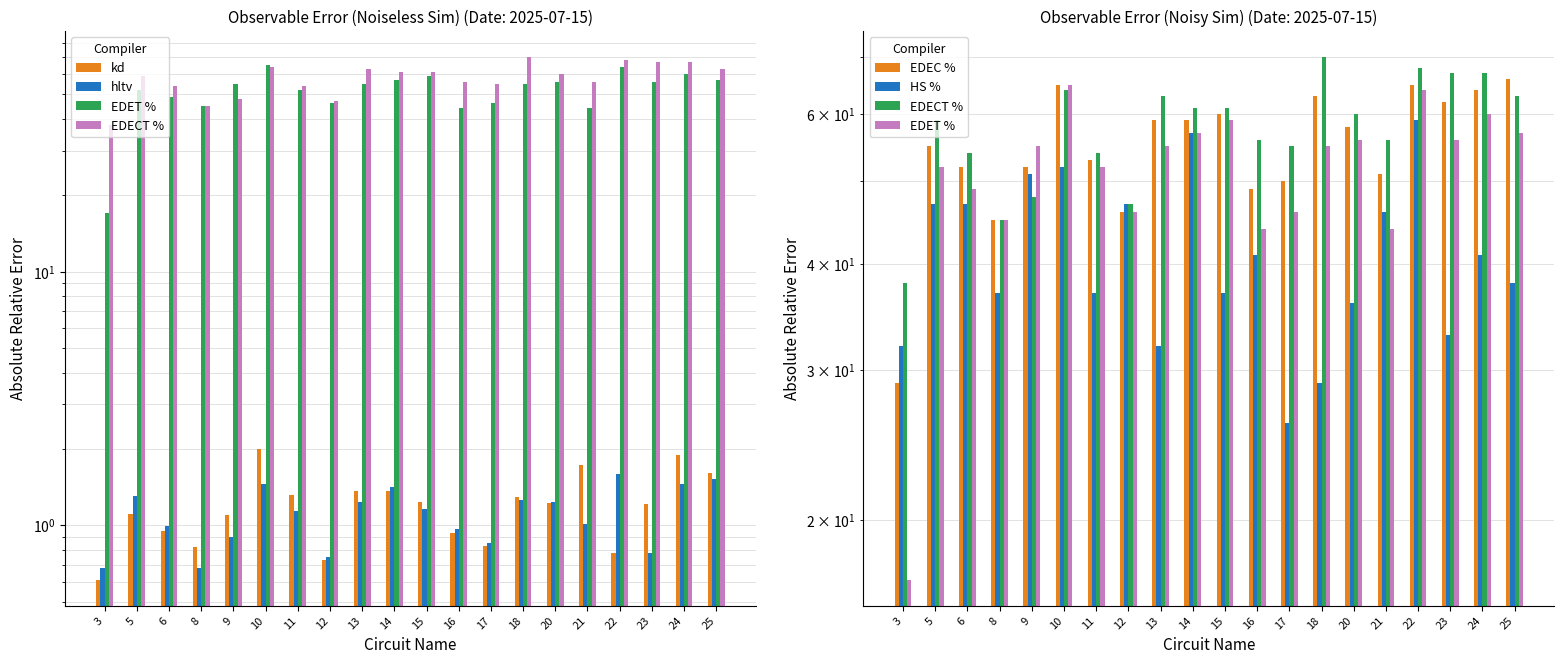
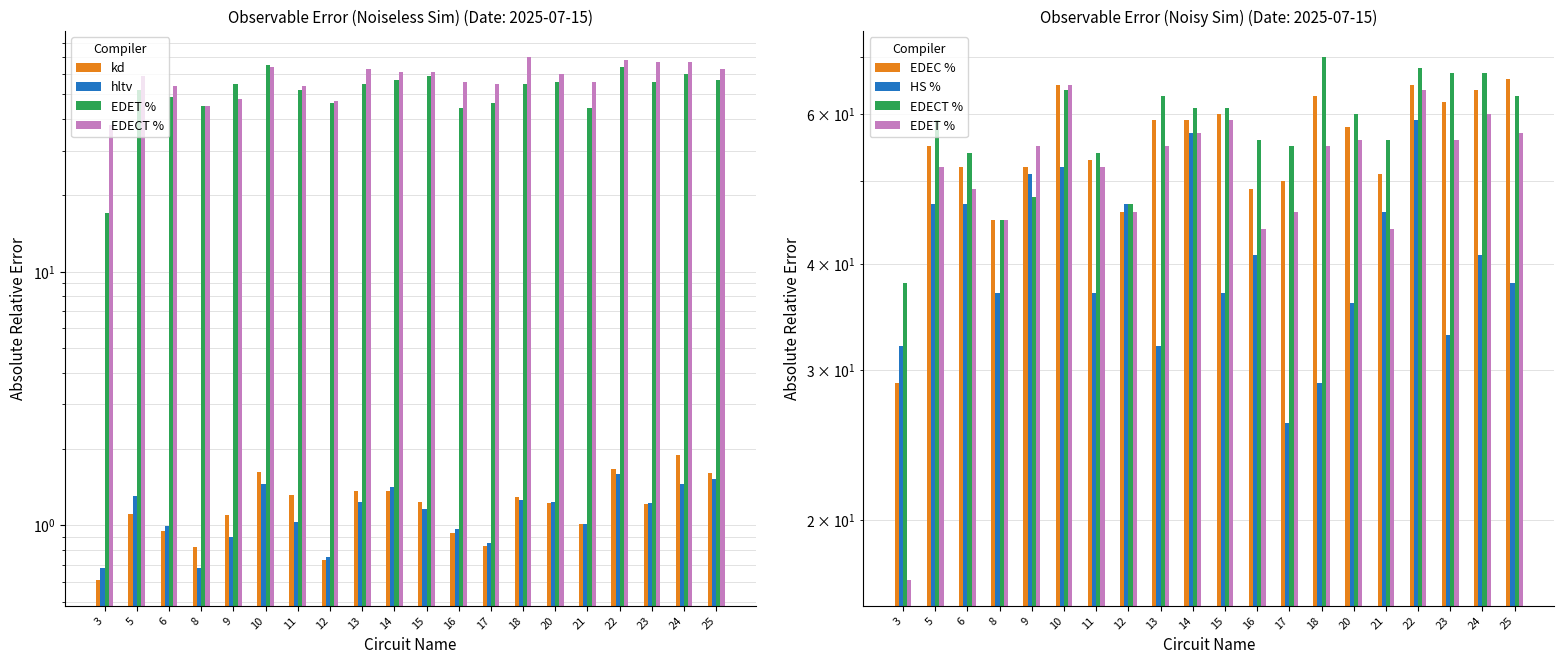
Observable Error (Noiseless Sim) (Date: 2025-07-15), kd, 10: 2.0 -> 1.6
Observable Error (Noiseless Sim) (Date: 2025-07-15), hltv, 11: 1.1 -> 1.03
Observable Error (Noiseless Sim) (Date: 2025-07-15), kd, 21: 1.7 -> 1.01
Observable Error (Noiseless Sim) (Date: 2025-07-15), kd, 22: 0.78 -> 1.7
Observable Error (Noiseless Sim) (Date: 2025-07-15), hltv, 23: 0.78 -> 1.2
